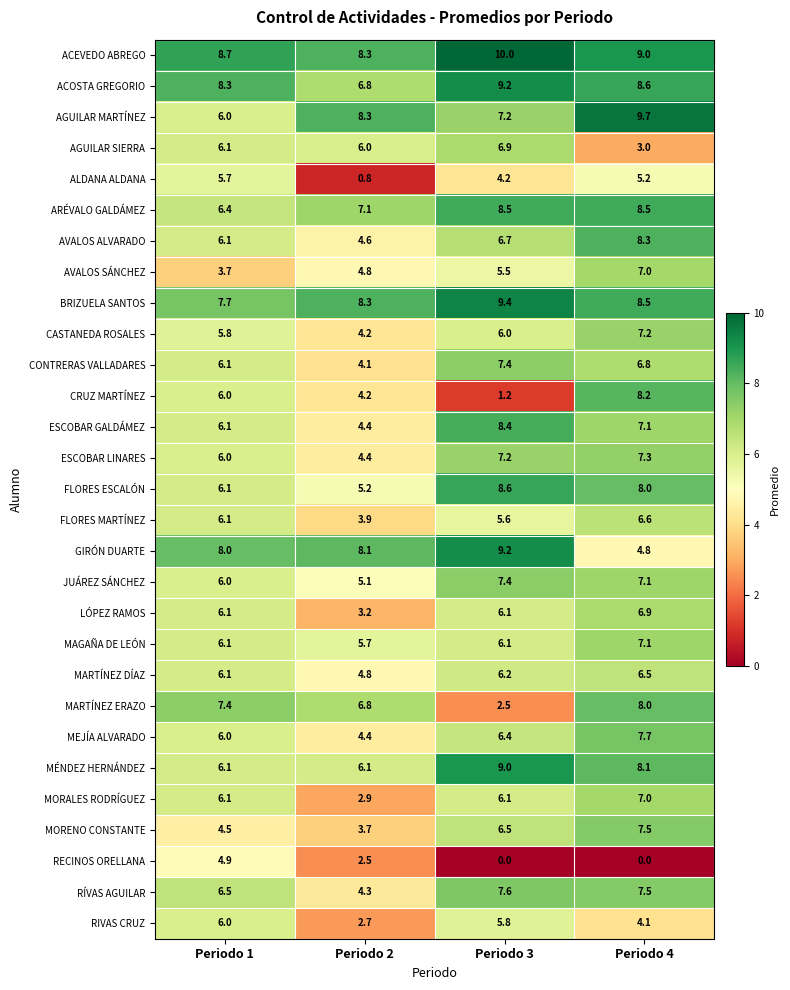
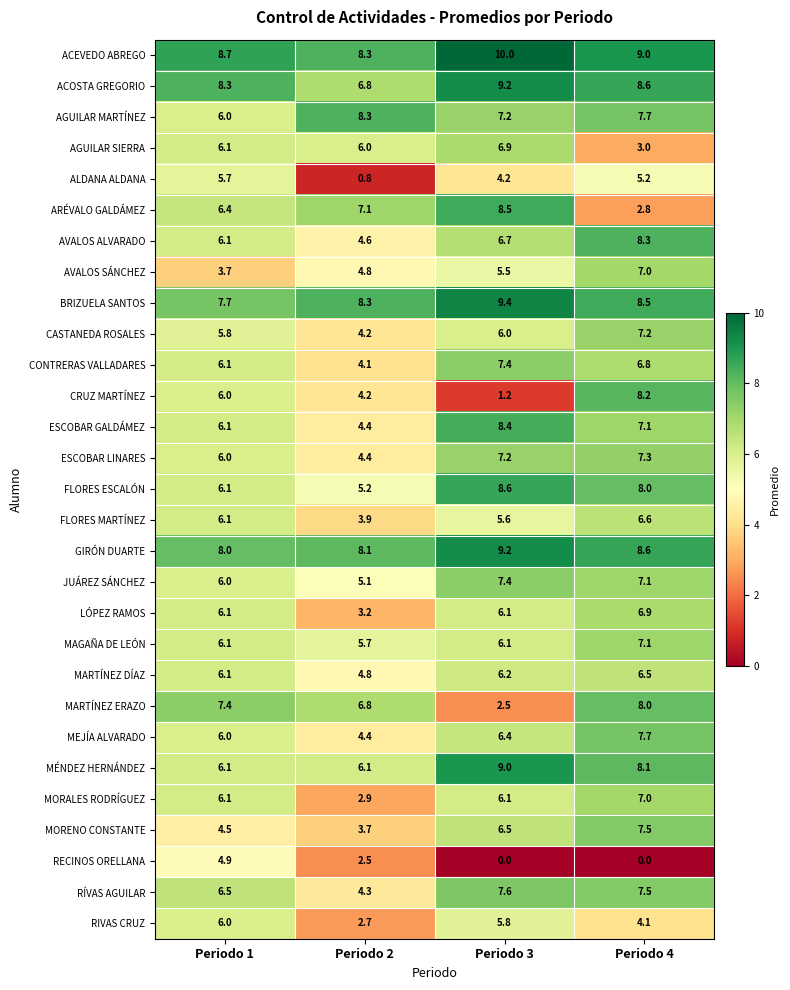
AGUILAR MARTÍNEZ, Periodo 4: 9.7 -> 7.7
ARÉVALO GALDÁMEZ, Periodo 4: 8.5 -> 2.8
GIRÓN DUARTE, Periodo 4: 4.8 -> 8.6
